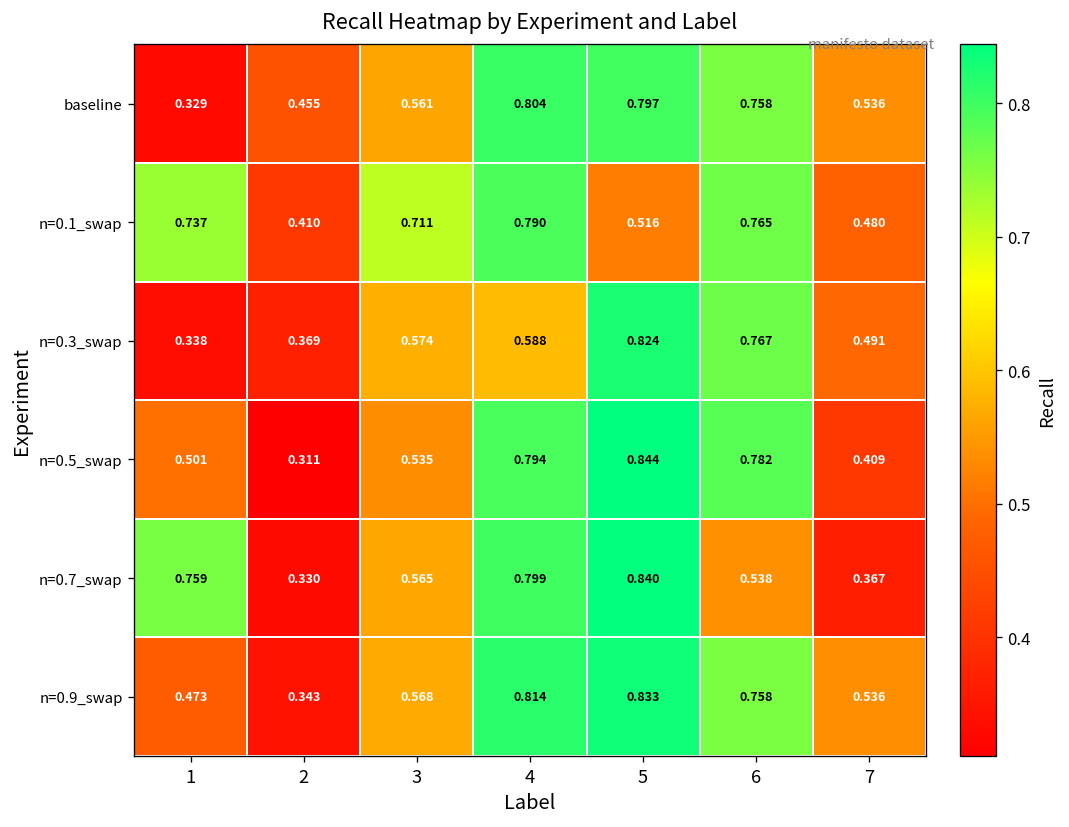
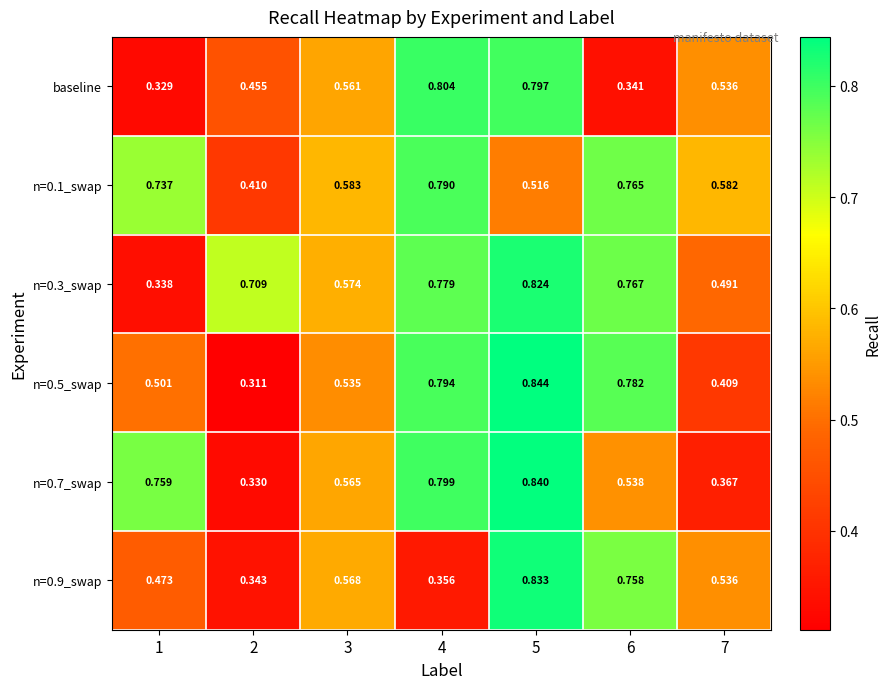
baseline, 6: 0.758 -> 0.341
n=0.1_swap, 3: 0.711 -> 0.583
n=0.1_swap, 7: 0.480 -> 0.582
n=0.3_swap, 2: 0.369 -> 0.709
n=0.3_swap, 4: 0.588 -> 0.779
n=0.9_swap, 4: 0.814 -> 0.356
